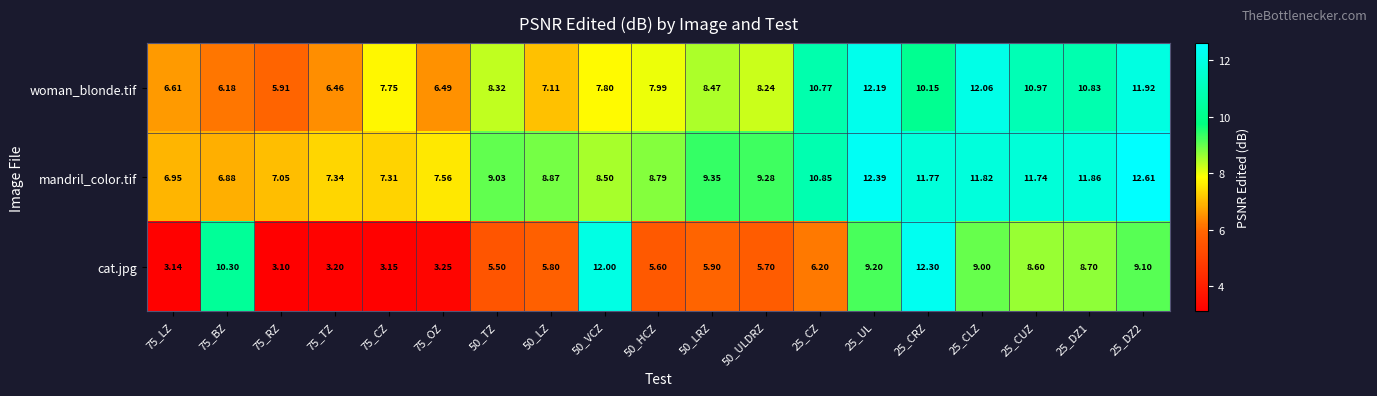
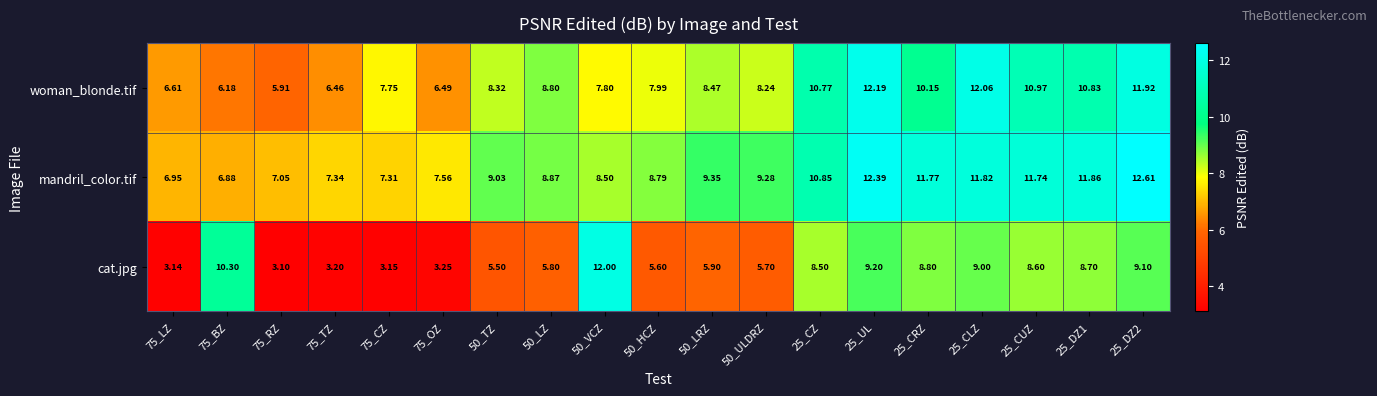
woman_blonde.tif, 50_LZ: 7.11 -> 8.80
cat.jpg, 25_CZ: 6.20 -> 8.50
cat.jpg, 25_CRZ: 12.30 -> 8.80
